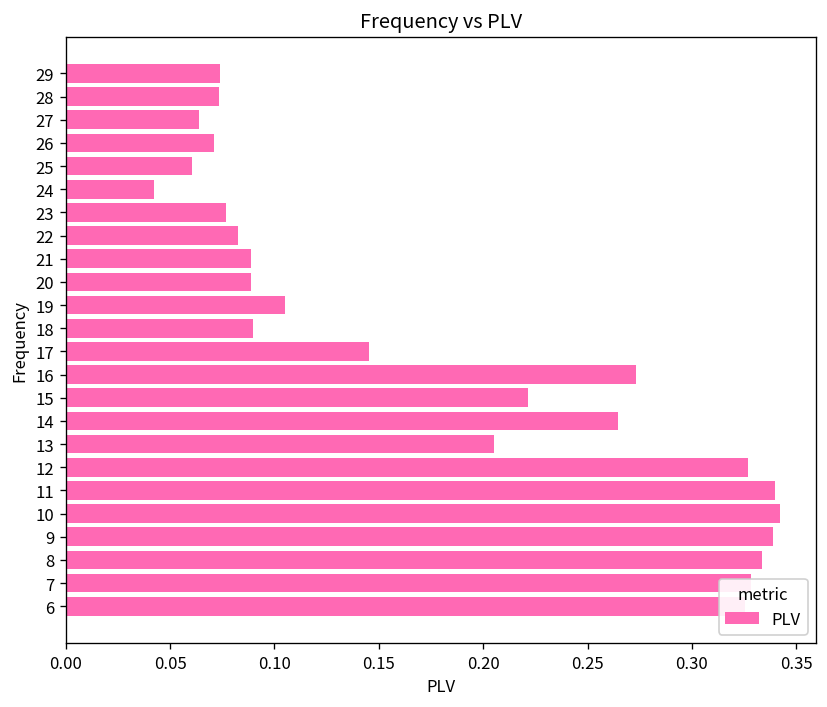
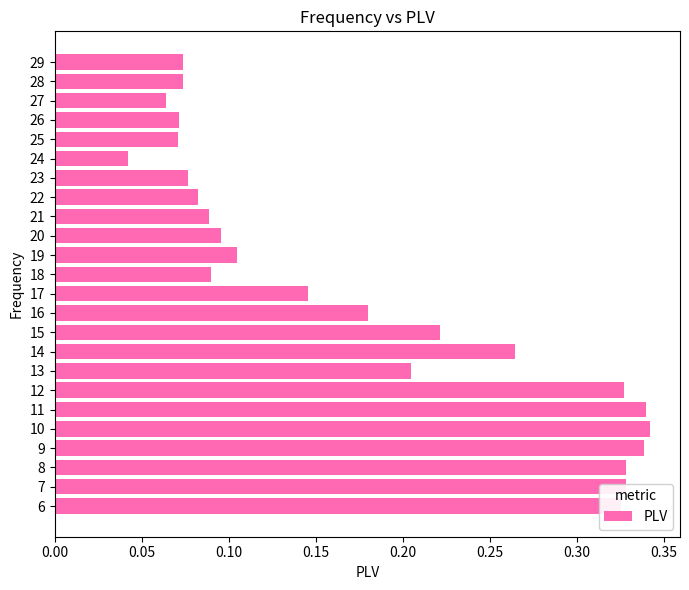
25: 0.060 -> 0.071
20: 0.089 -> 0.095
16: 0.273 -> 0.180
8: 0.333 -> 0.328
